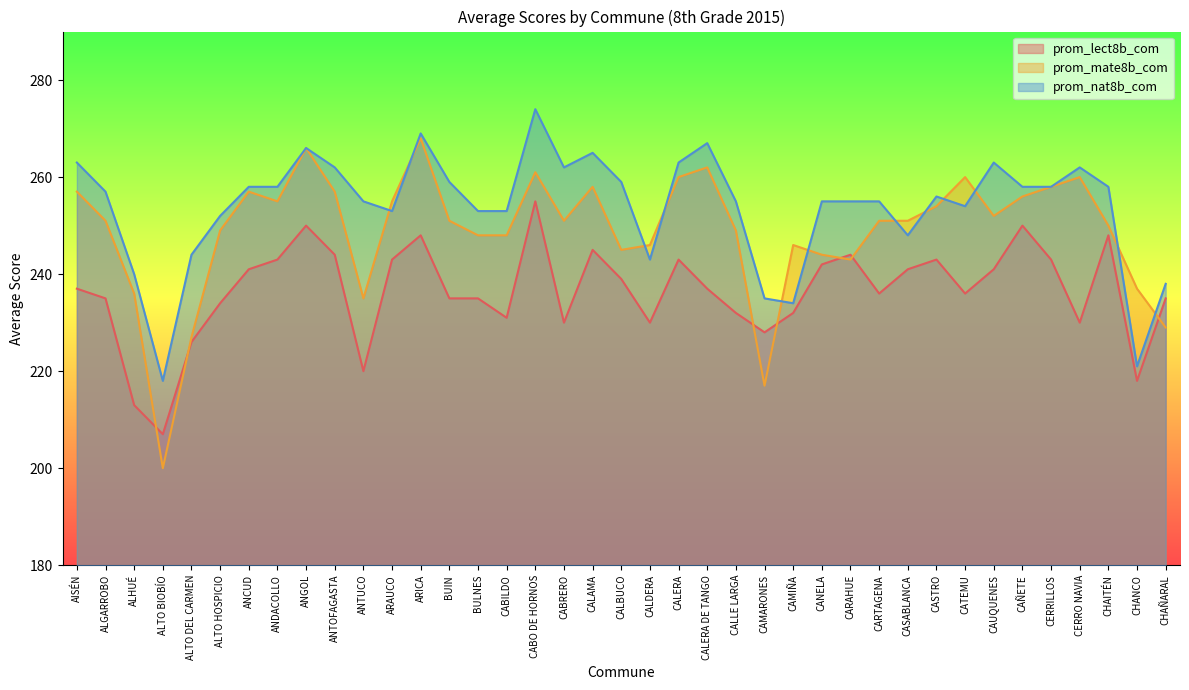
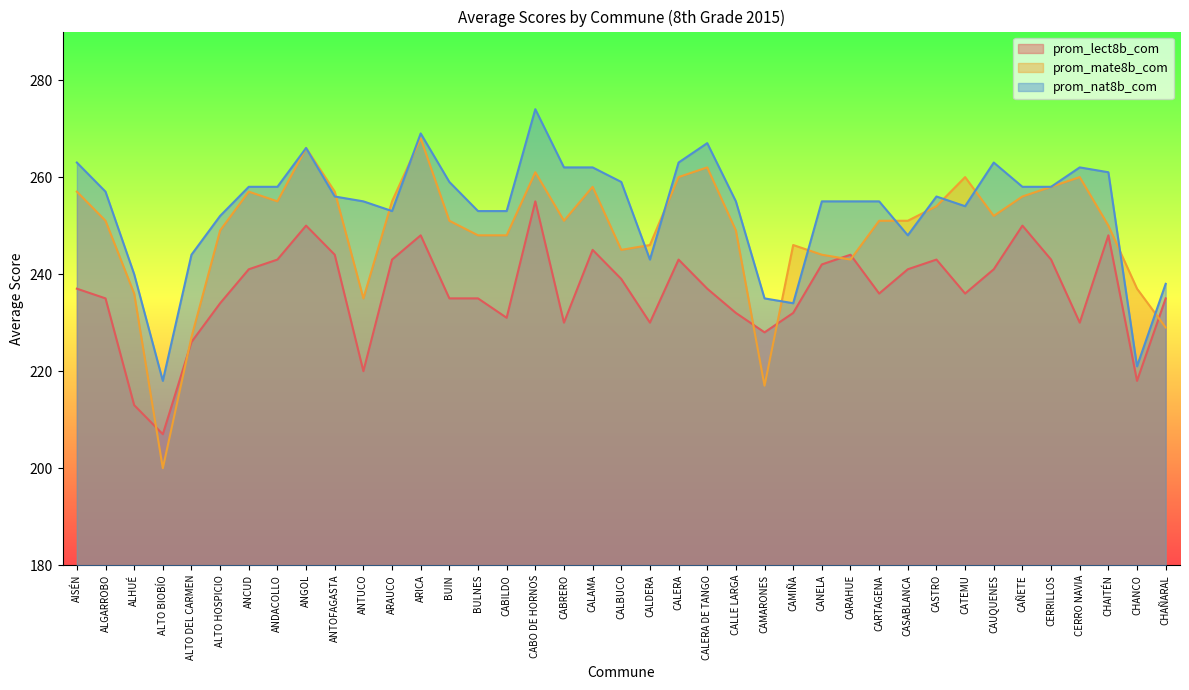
prom_nat8b_com, ANTOFAGASTA: 262 -> 256
prom_nat8b_com, CALAMA: 265 -> 262
prom_nat8b_com, CHAITÉN: 258 -> 261
